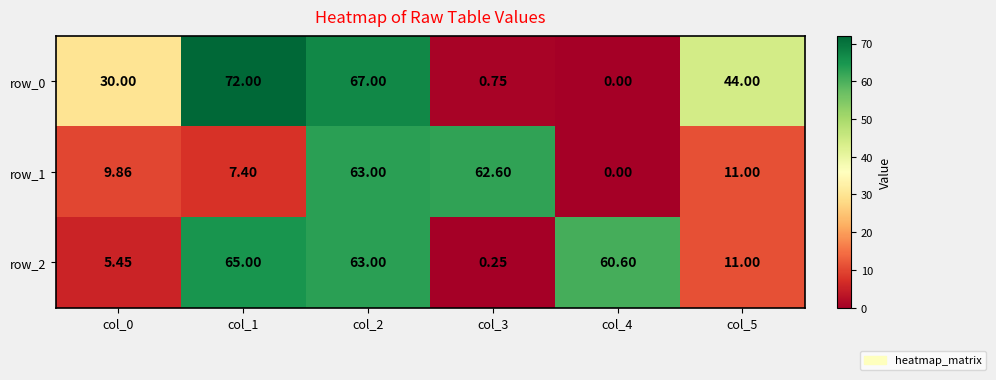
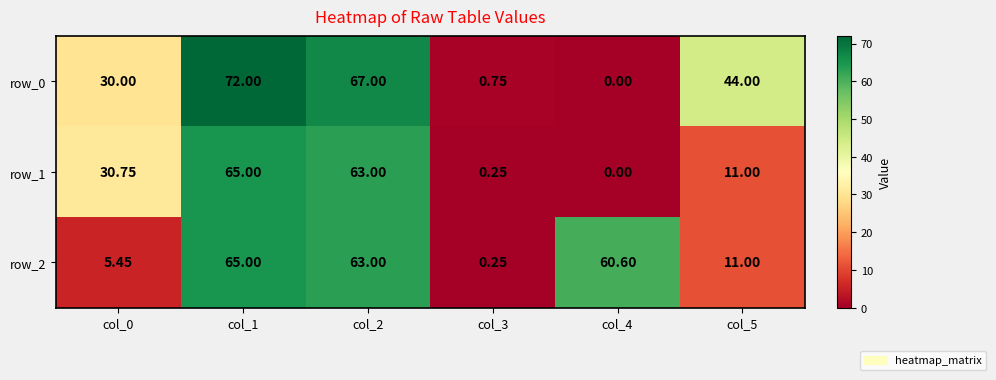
row_1, col_0: 9.86 -> 30.75
row_1, col_1: 7.40 -> 65.00
row_1, col_3: 62.60 -> 0.25
